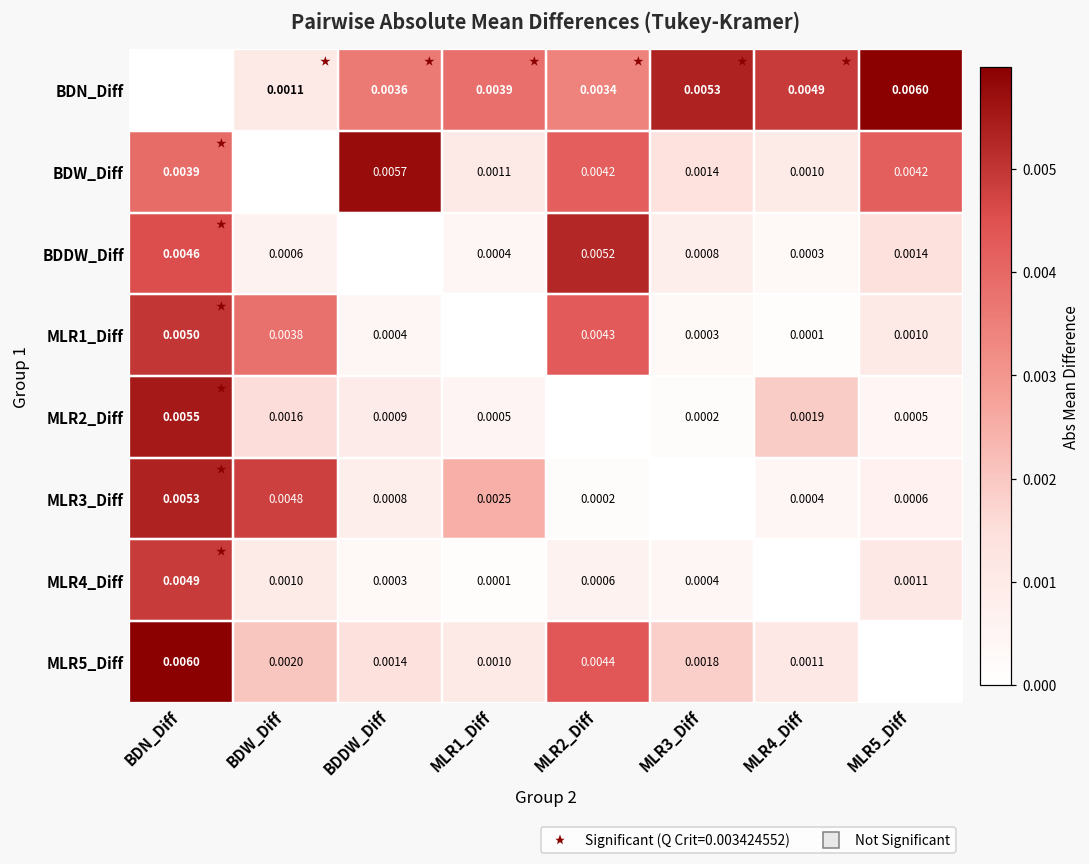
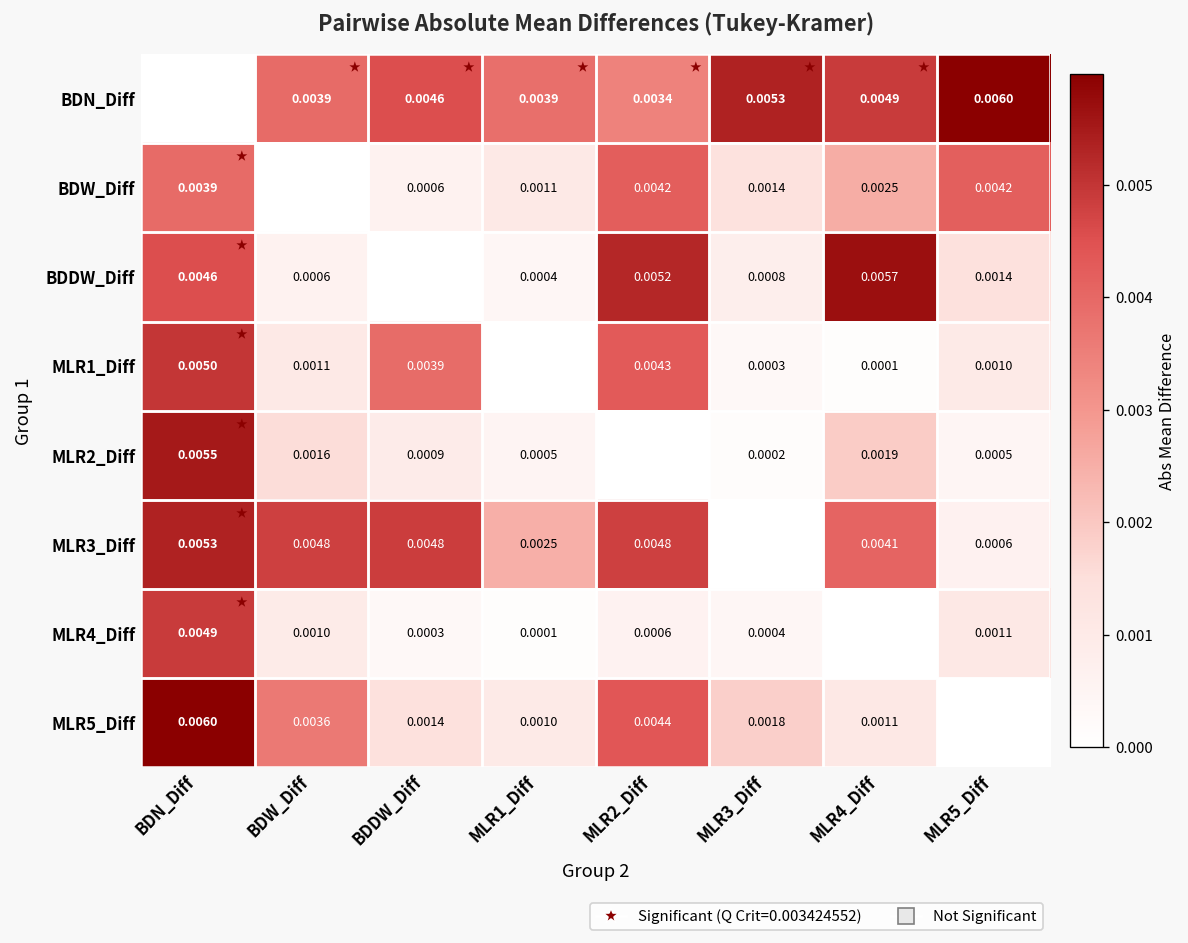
BDN_Diff, BDW_Diff: 0.0011 -> 0.0039
BDN_Diff, BDDW_Diff: 0.0036 -> 0.0046
BDW_Diff, BDDW_Diff: 0.0057 -> 0.0006
BDW_Diff, MLR4_Diff: 0.0010 -> 0.0025
BDDW_Diff, MLR4_Diff: 0.0003 -> 0.0057
MLR1_Diff, BDW_Diff: 0.0038 -> 0.0011
MLR1_Diff, BDDW_Diff: 0.0004 -> 0.0039
MLR3_Diff, BDDW_Diff: 0.0008 -> 0.0048
MLR3_Diff, MLR2_Diff: 0.0002 -> 0.0048
MLR3_Diff, MLR4_Diff: 0.0004 -> 0.0041
MLR5_Diff, BDW_Diff: 0.0020 -> 0.0036
